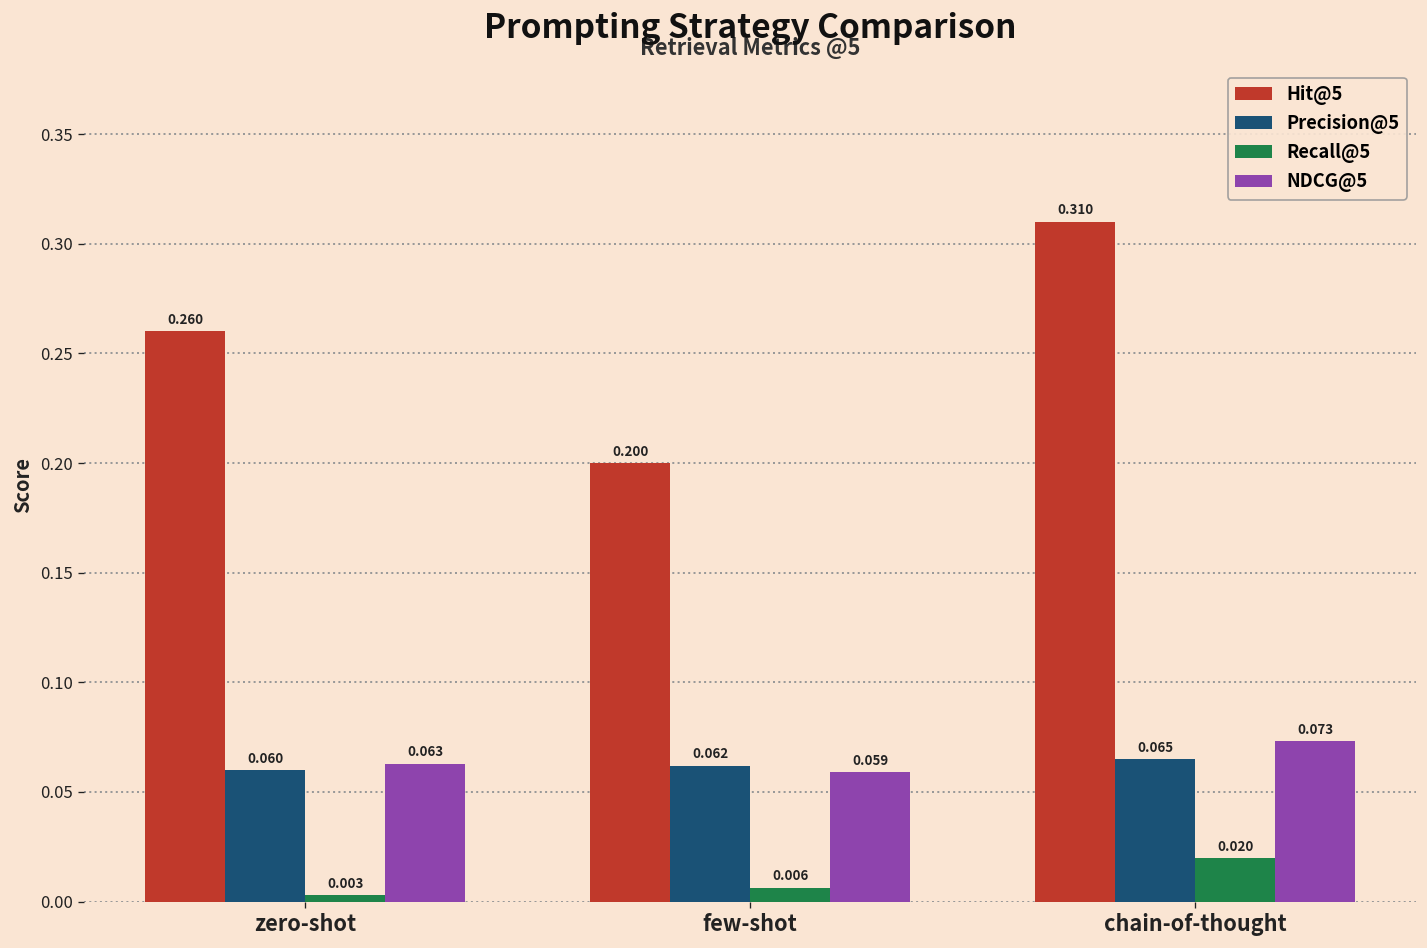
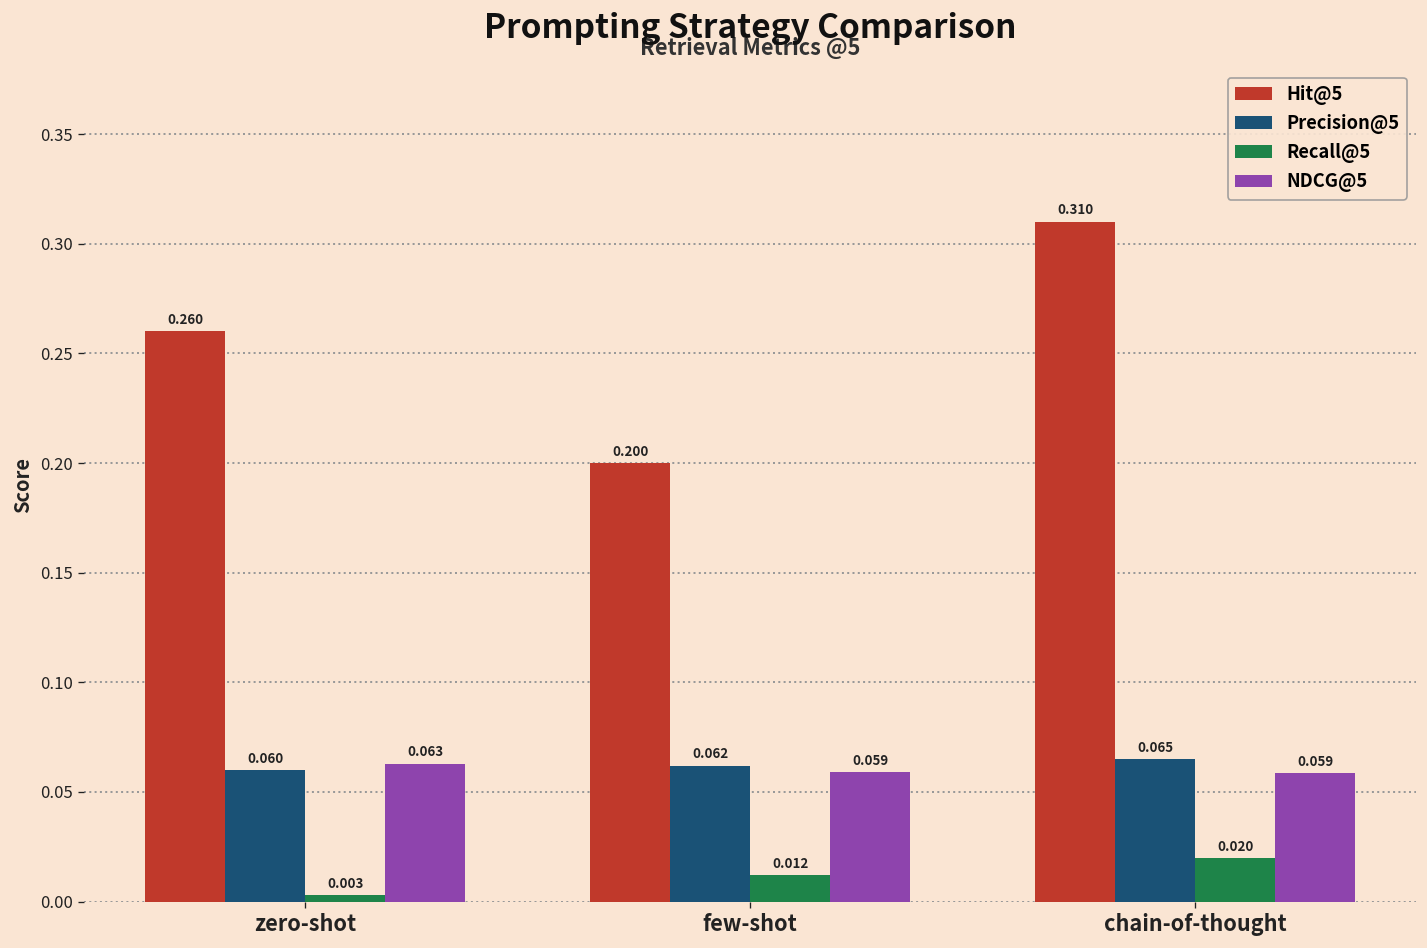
Recall@5, few-shot: 0.006 -> 0.012
NDCG@5, chain-of-thought: 0.073 -> 0.059
